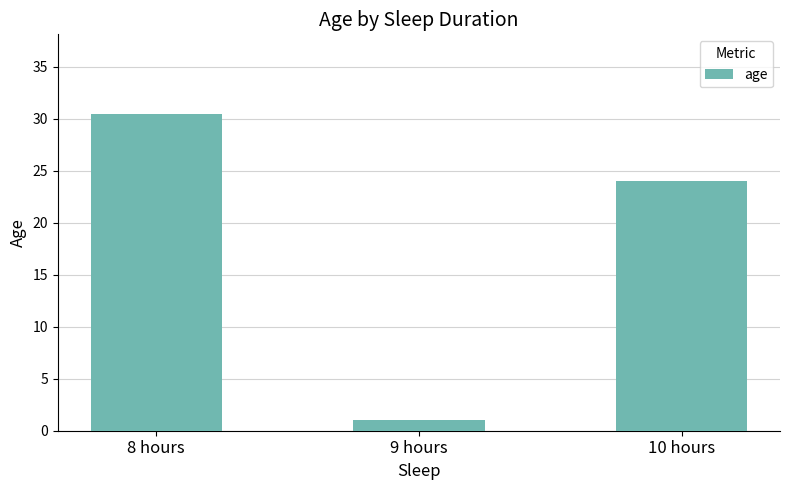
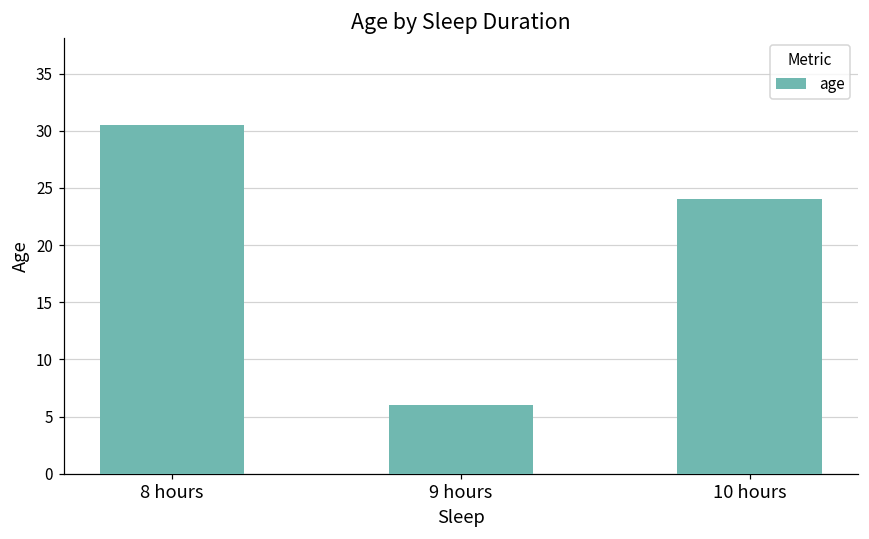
9 hours: 1 -> 6
